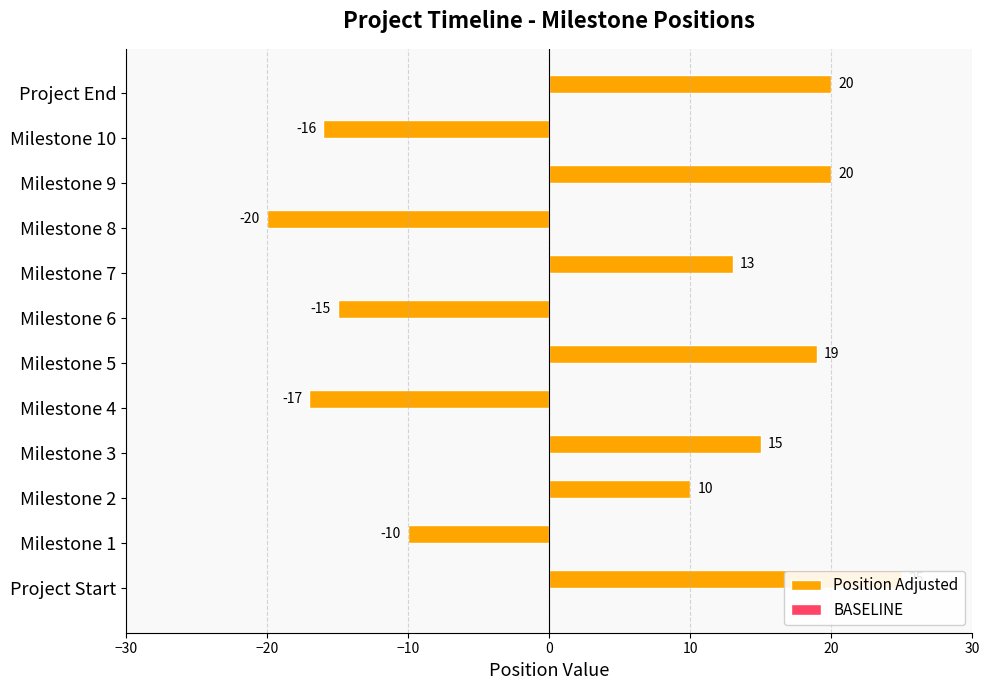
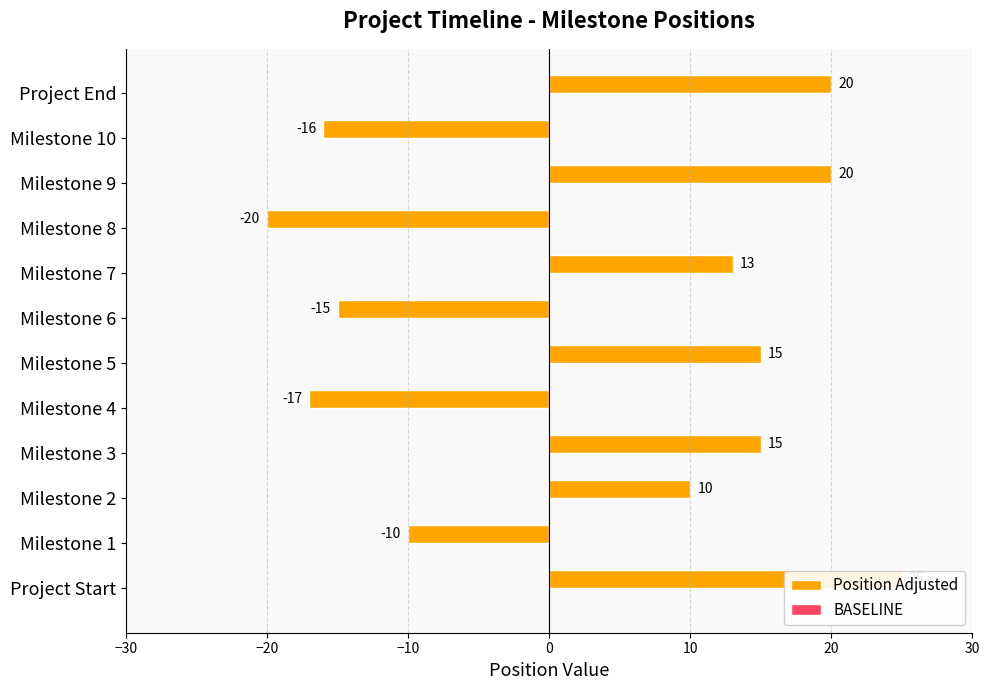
Position Adjusted, Milestone 5: 19 -> 15
